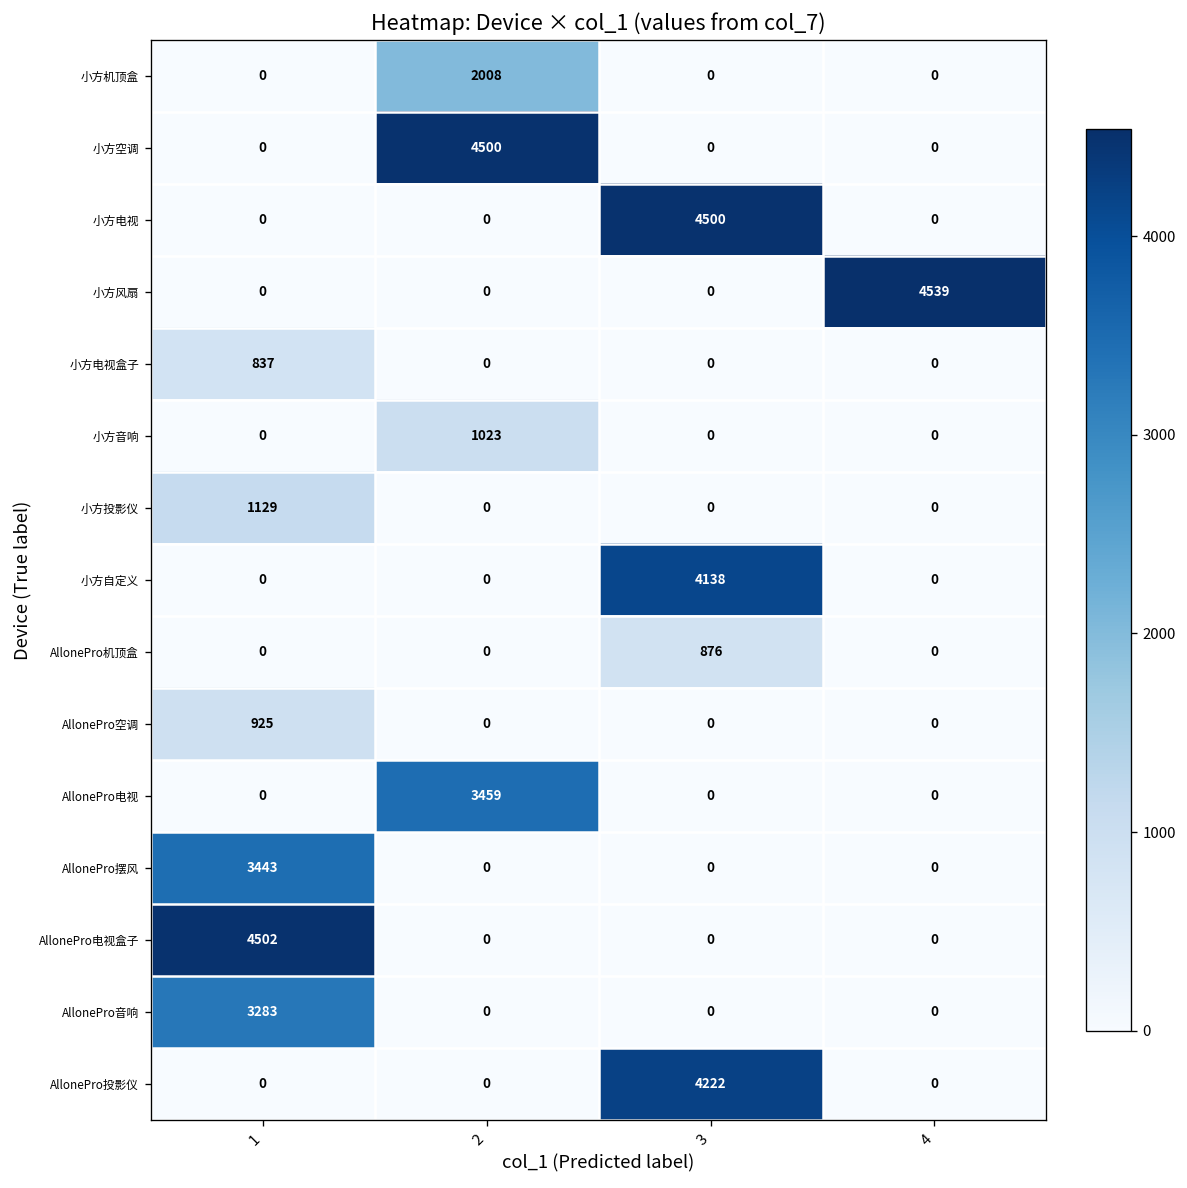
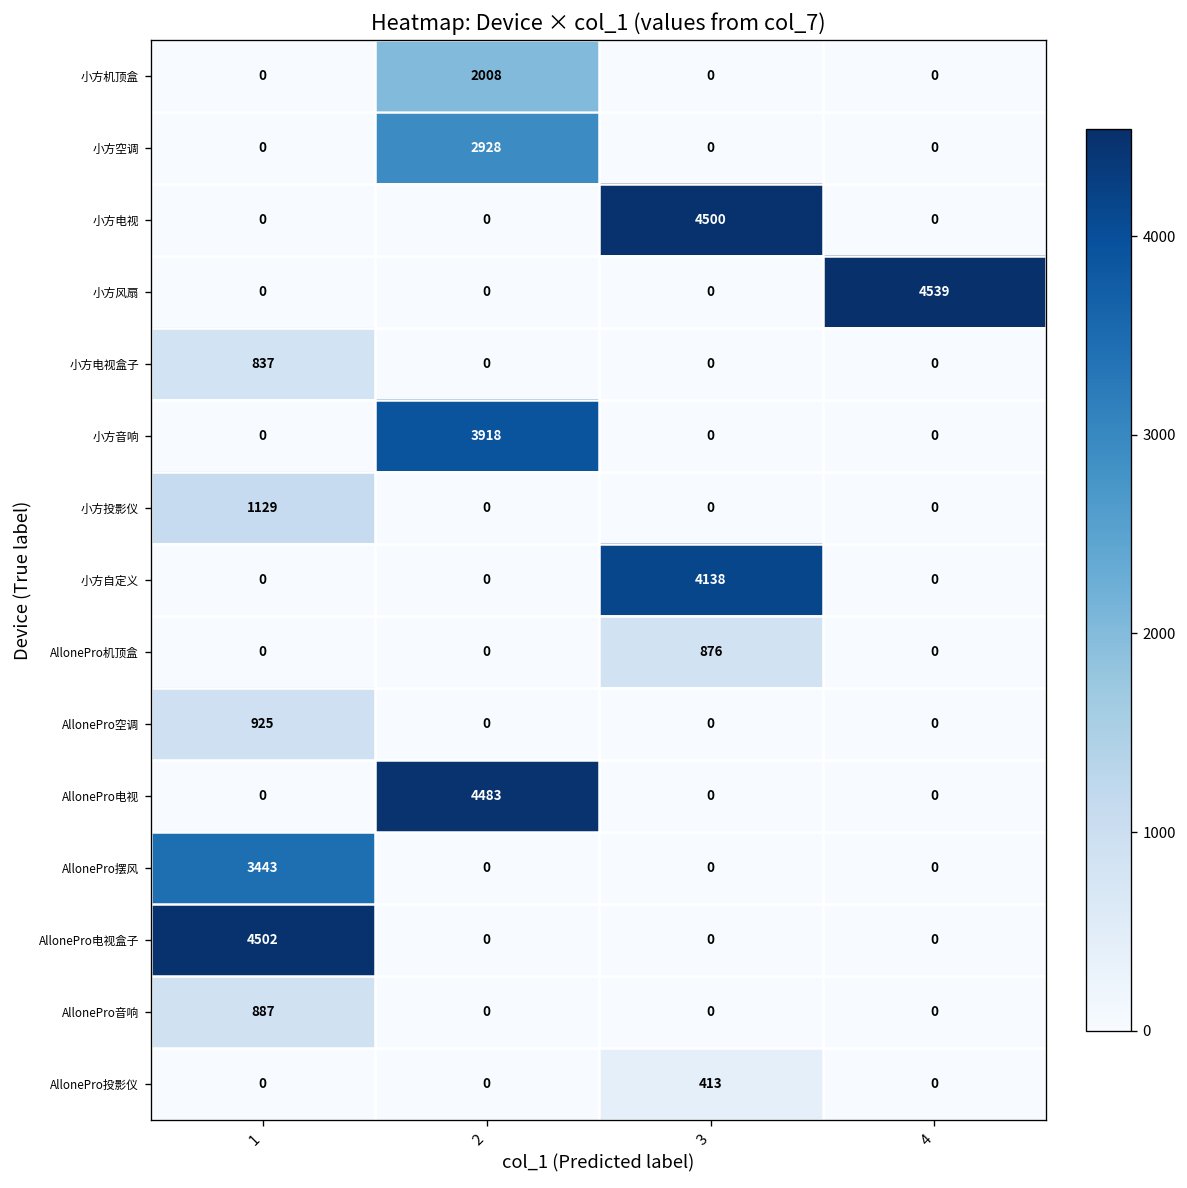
小方空调, 2: 4500 -> 2928
小方音响, 2: 1023 -> 3918
AllonePro电视, 2: 3459 -> 4483
AllonePro音响, 1: 3283 -> 887
AllonePro投影仪, 3: 4222 -> 413
